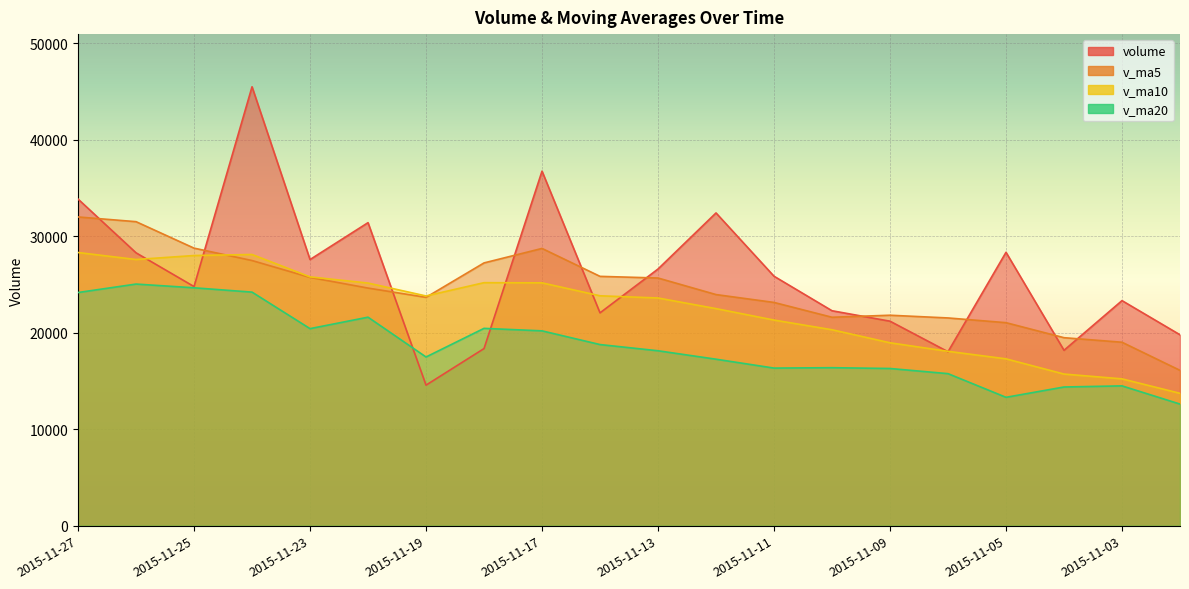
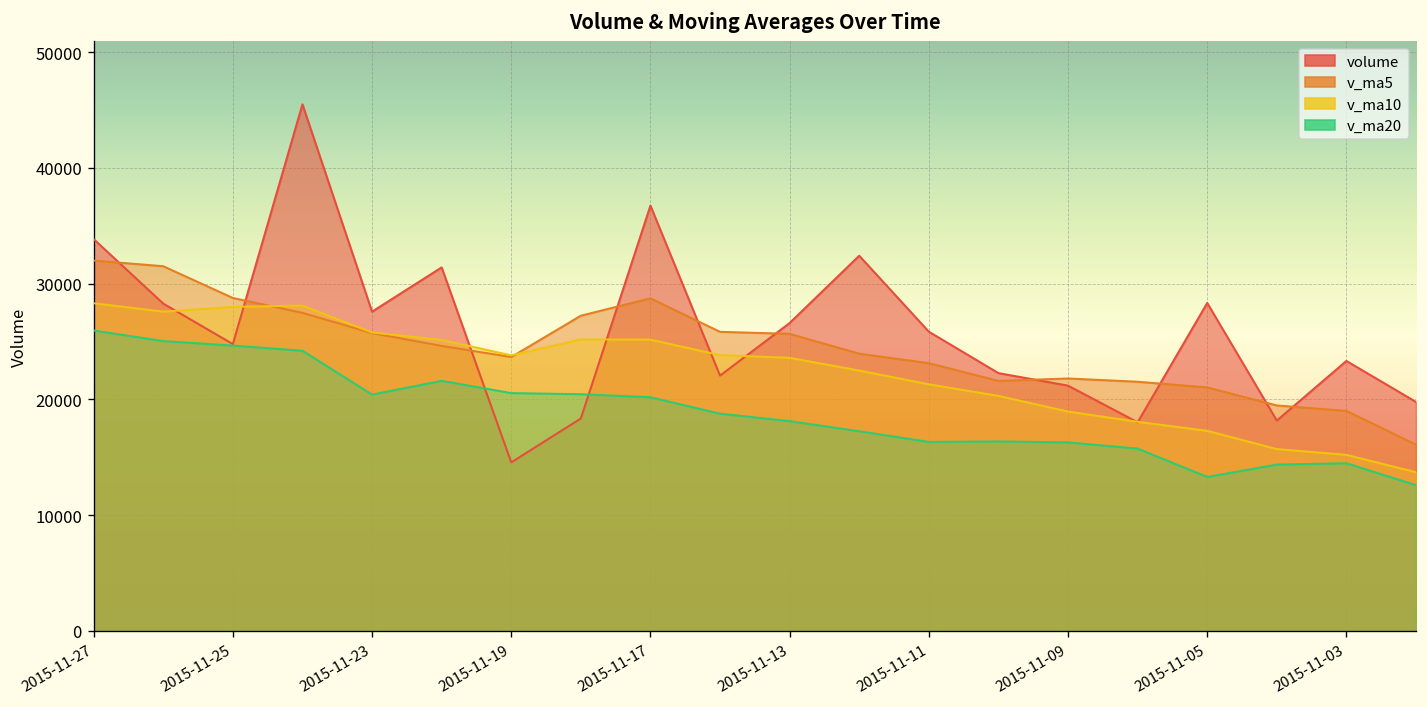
v_ma20, 2015-11-27: 24000 -> 26000
v_ma20, 2015-11-19: 17000 -> 21000
